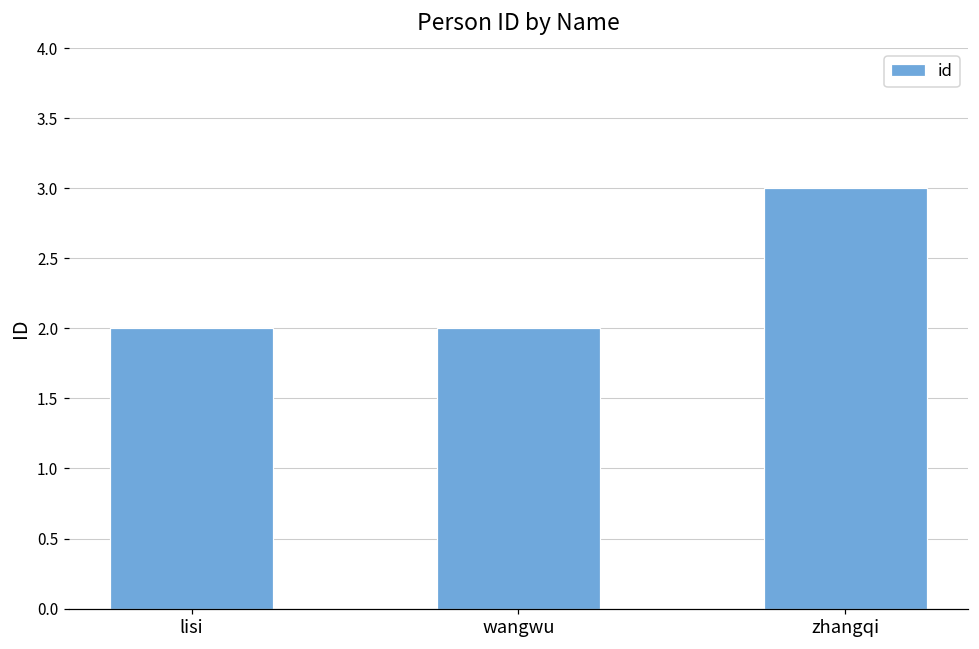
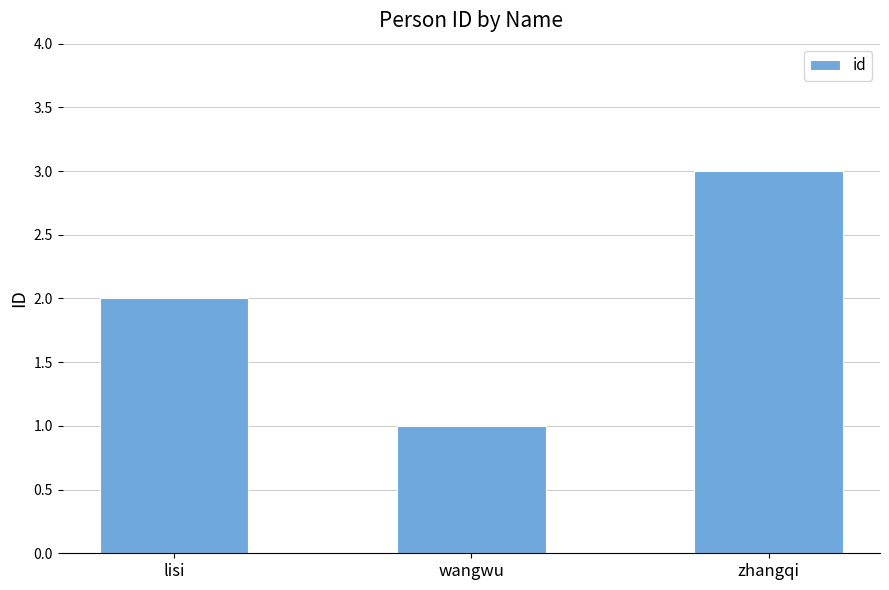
wangwu: 2 -> 1
